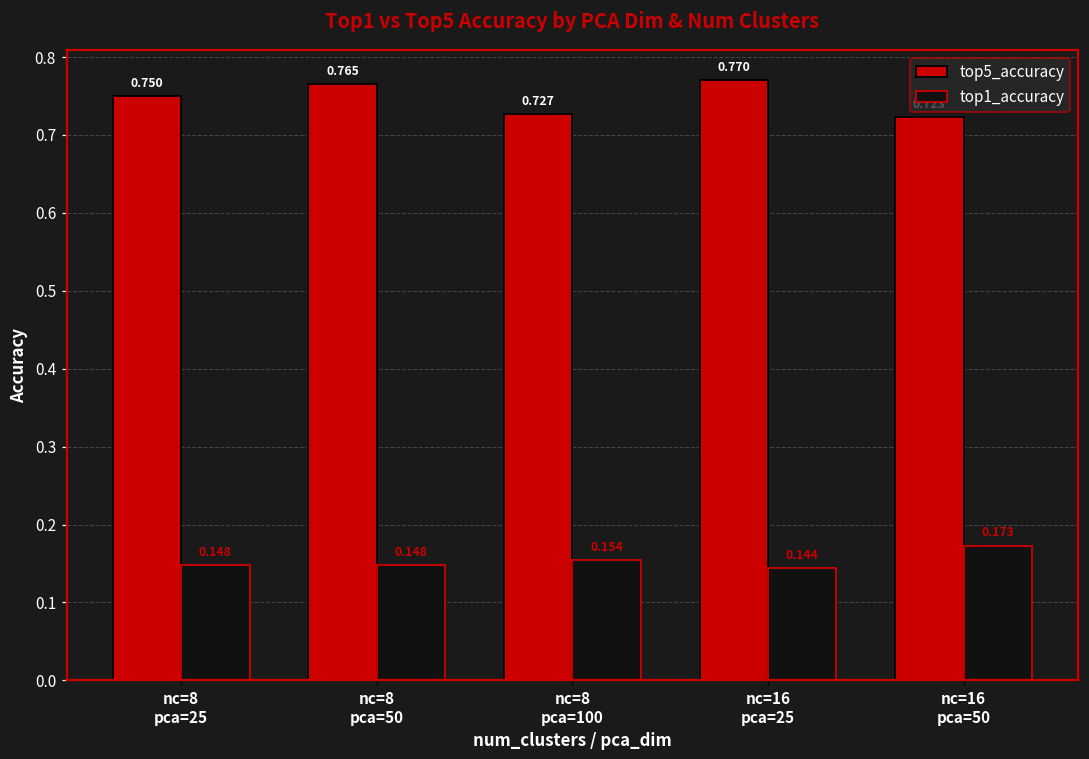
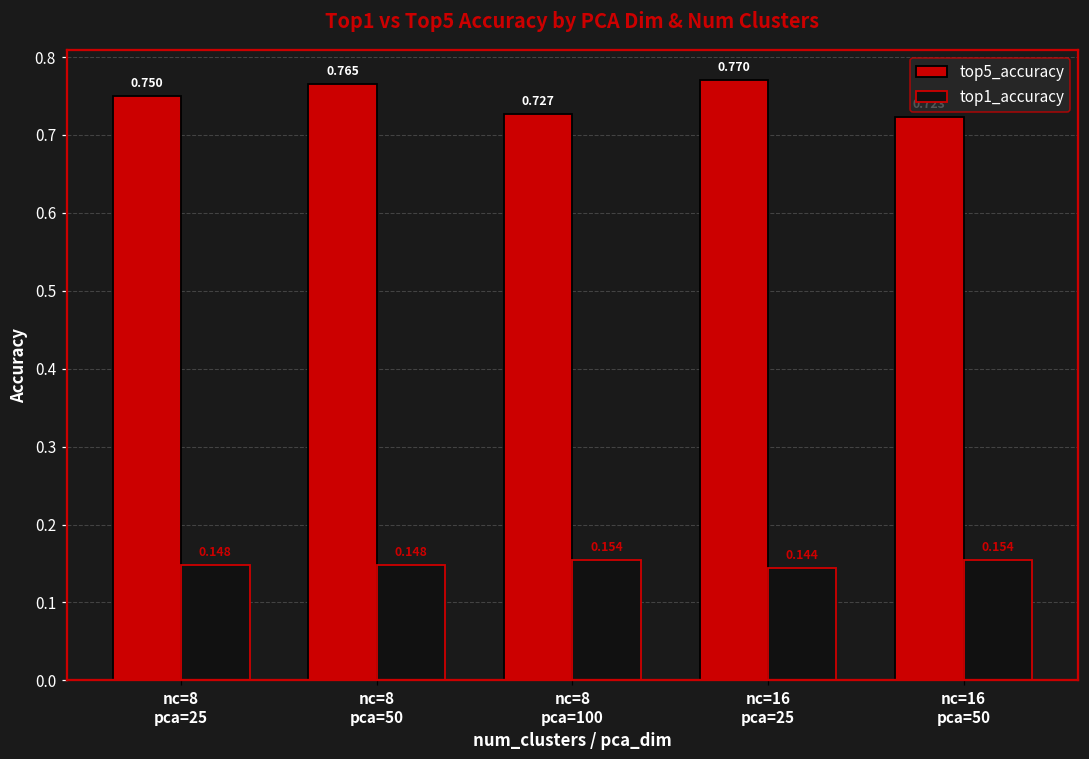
top1_accuracy, nc=16 pca=50: 0.173 -> 0.154
